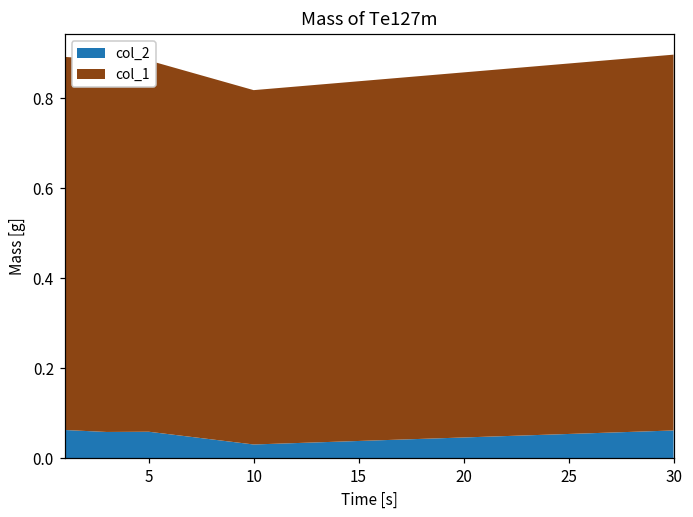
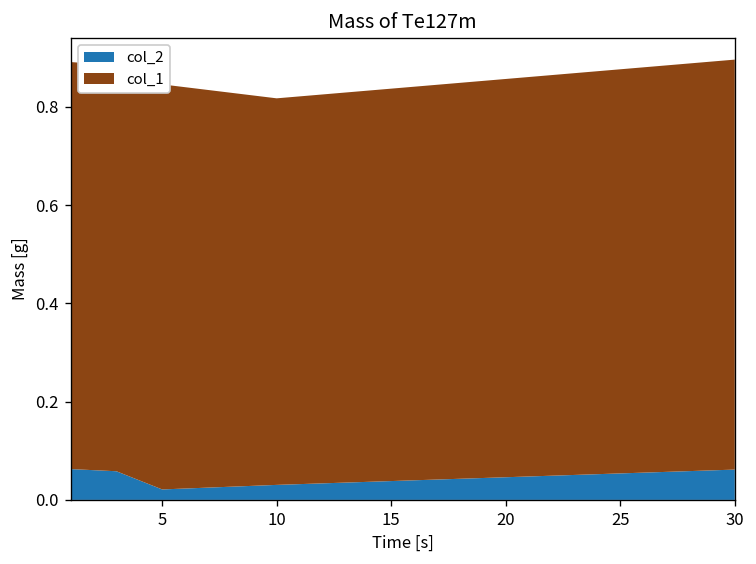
col_2, 5: 0.06 -> 0.02
